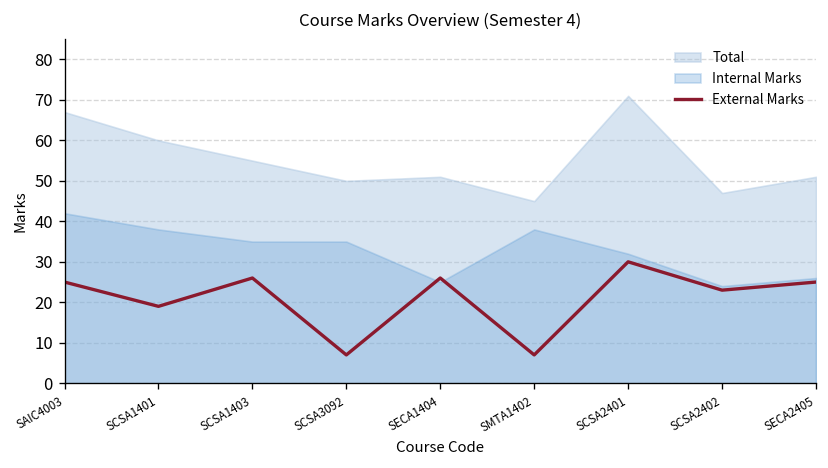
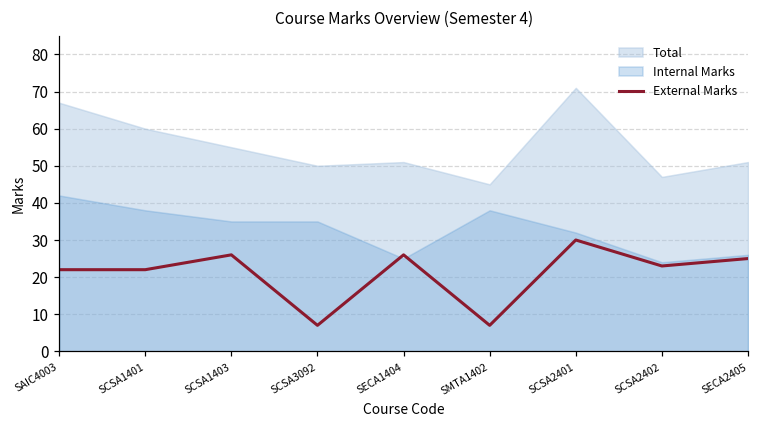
External Marks, SAIC4003: 25 -> 22
External Marks, SCSA1401: 19 -> 22
